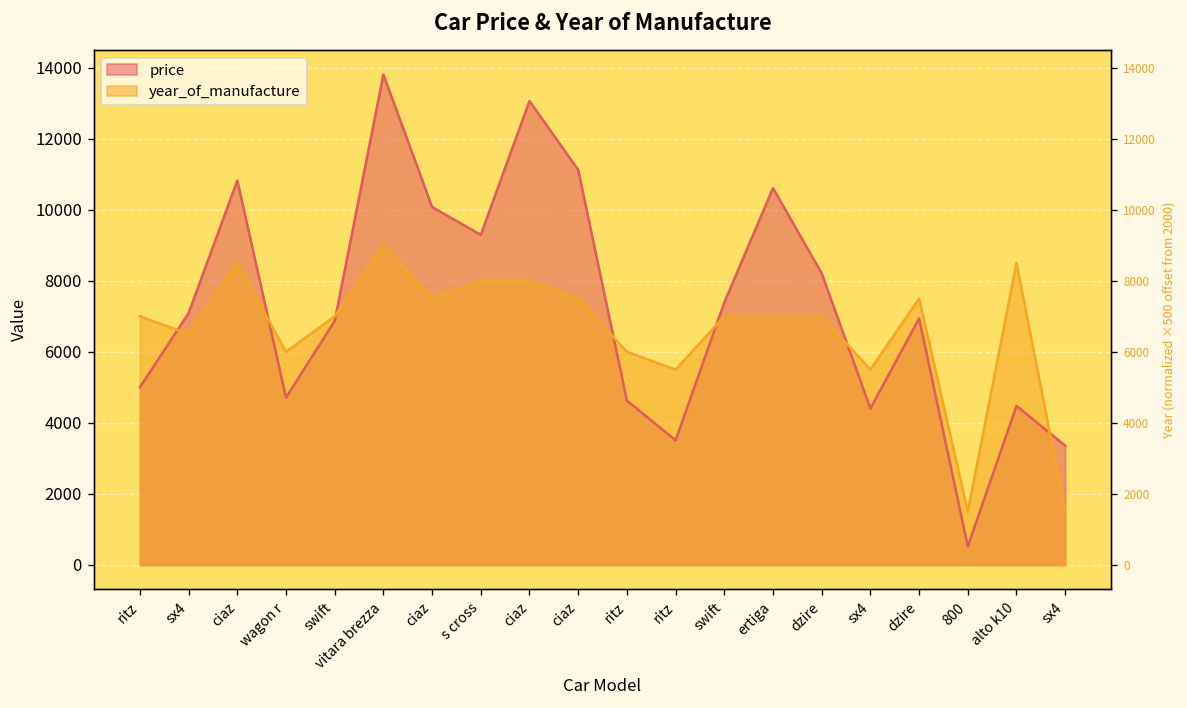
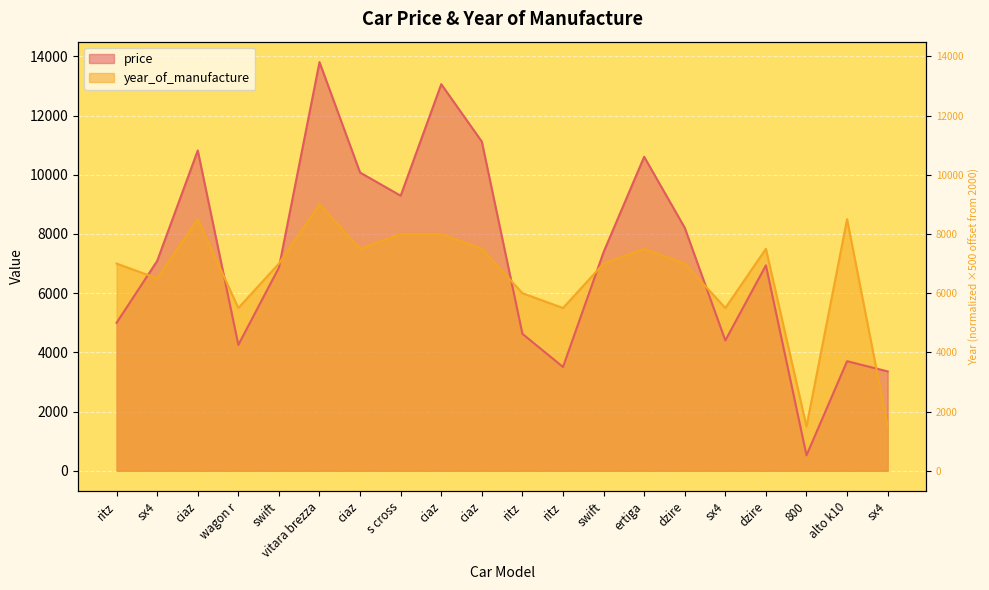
price, wagon r: 4700 -> 4300
year_of_manufacture, wagon r: 6000 -> 5500
year_of_manufacture, ertiga: 7000 -> 7500
price, alto k10: 4500 -> 3700
